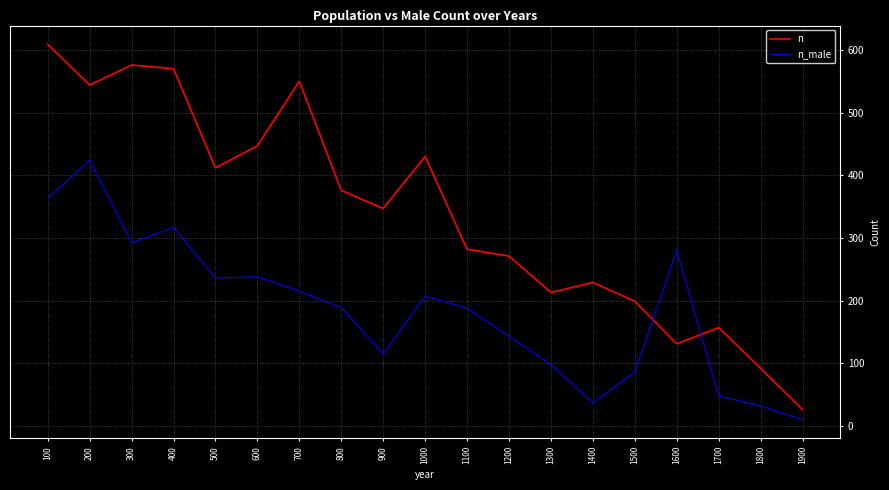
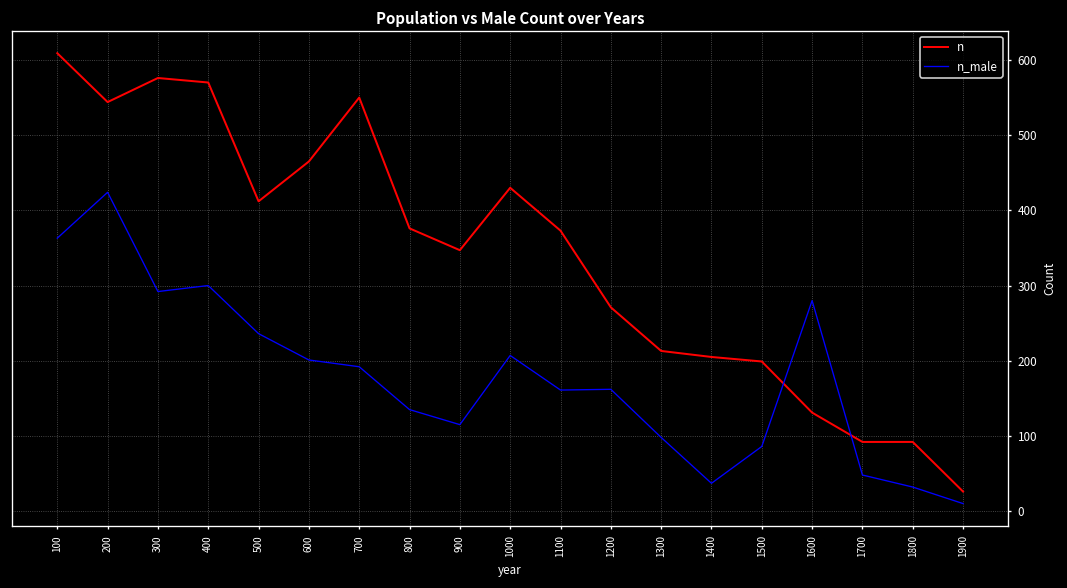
n_male, 400: 320 -> 300
n, 600: 450 -> 470
n_male, 600: 240 -> 200
n_male, 700: 220 -> 190
n_male, 800: 190 -> 140
n, 1100: 280 -> 370
n_male, 1100: 190 -> 160
n_male, 1200: 140 -> 160
n, 1400: 230 -> 210
n, 1700: 160 -> 90
